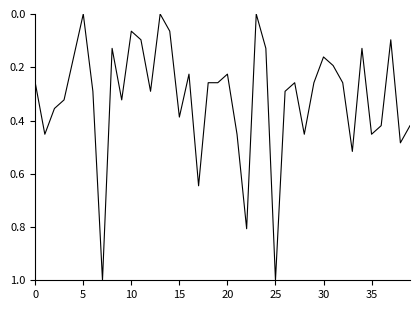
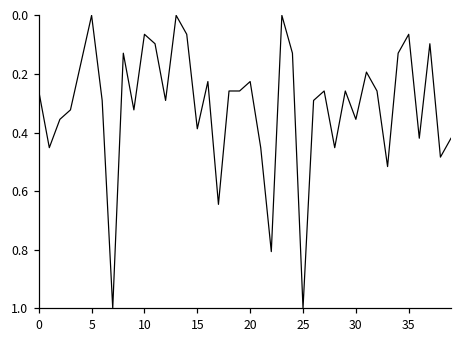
30: 0.16 -> 0.35
35: 0.45 -> 0.06
